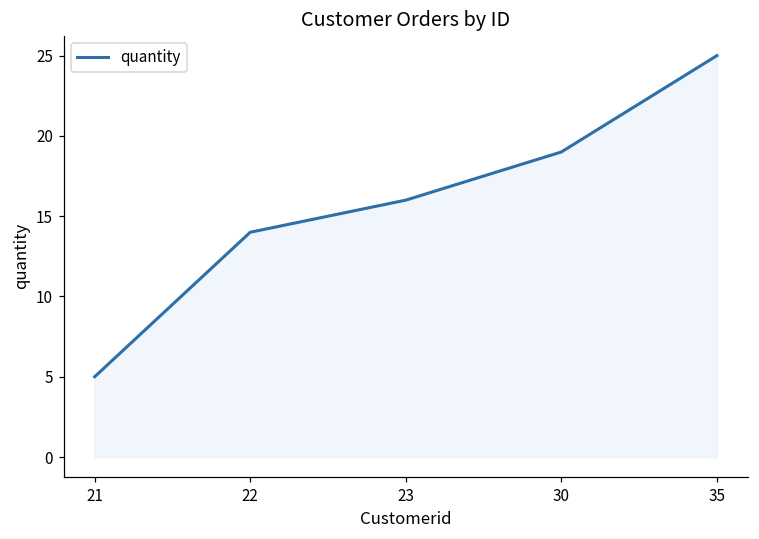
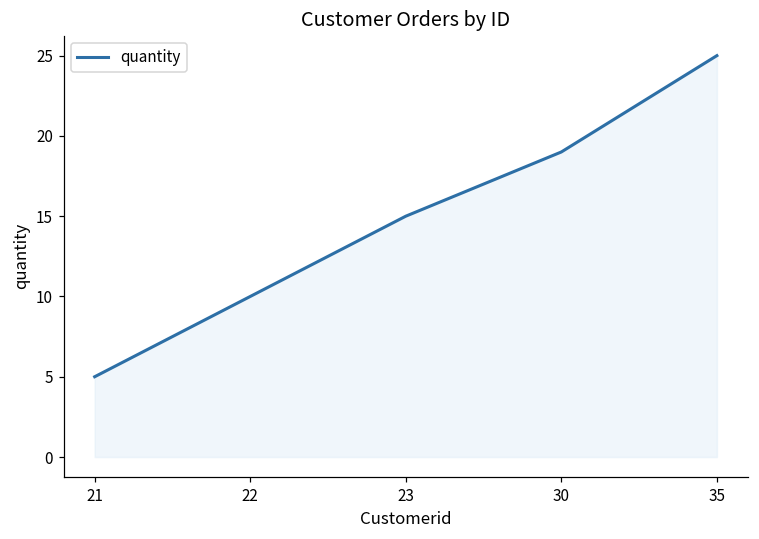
22: 14 -> 10
23: 16 -> 15
